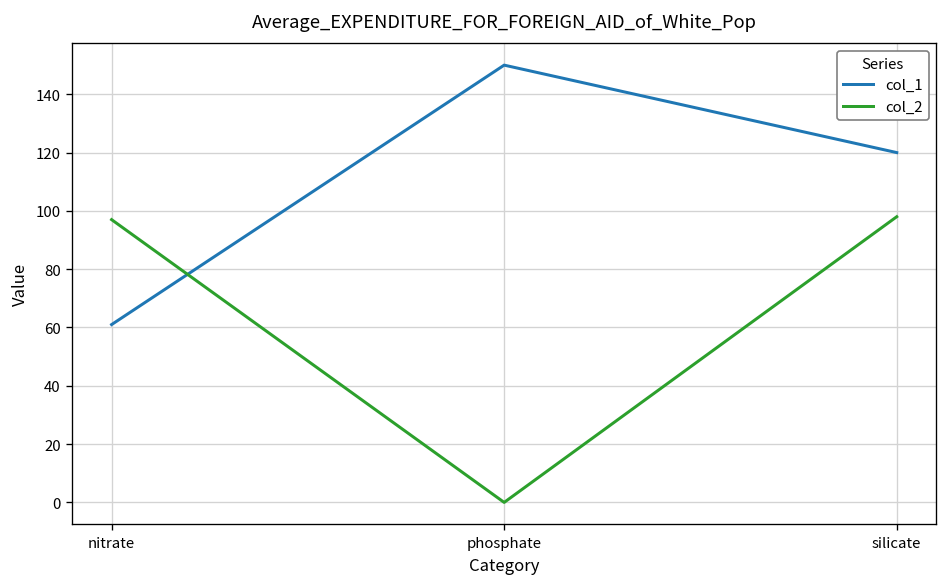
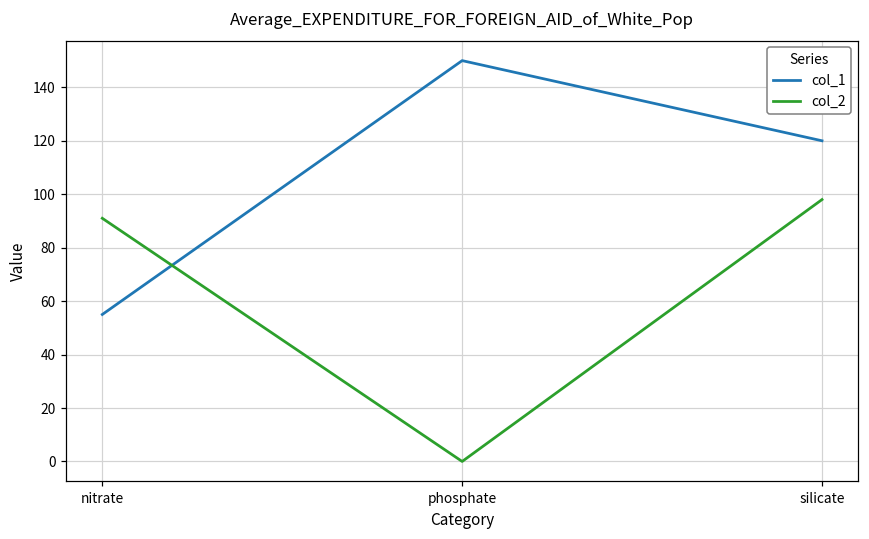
col_1, nitrate: 61 -> 55
col_2, nitrate: 97 -> 91
